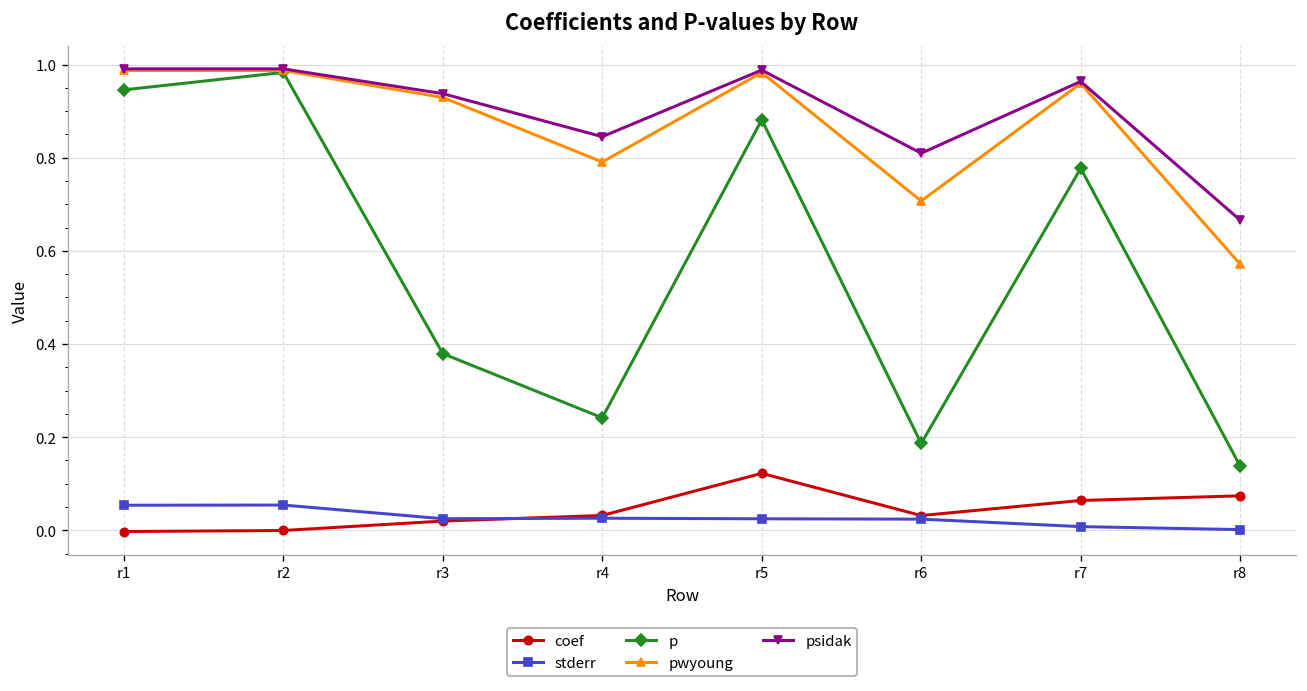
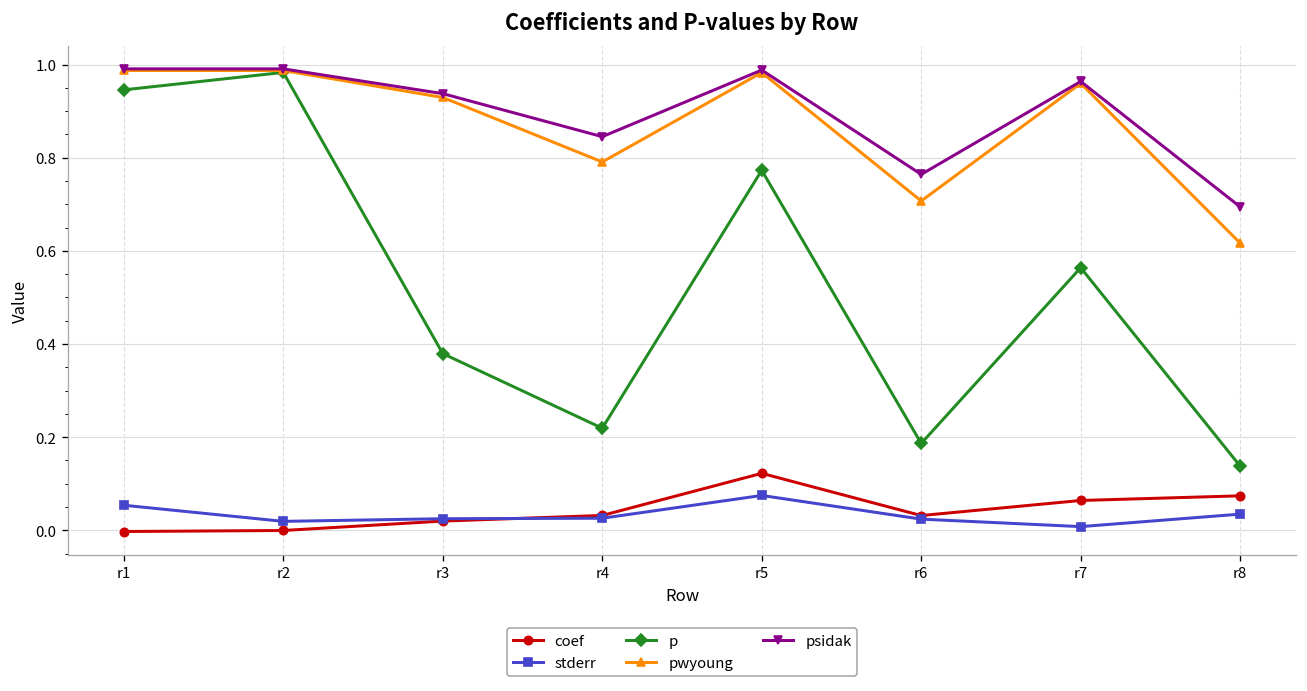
stderr, r2: 0.05 -> 0.02
p, r4: 0.24 -> 0.22
stderr, r5: 0.02 -> 0.07
p, r5: 0.88 -> 0.77
psidak, r6: 0.81 -> 0.76
p, r7: 0.78 -> 0.56
stderr, r8: 0.00 -> 0.03
pwyoung, r8: 0.57 -> 0.62
psidak, r8: 0.67 -> 0.69
